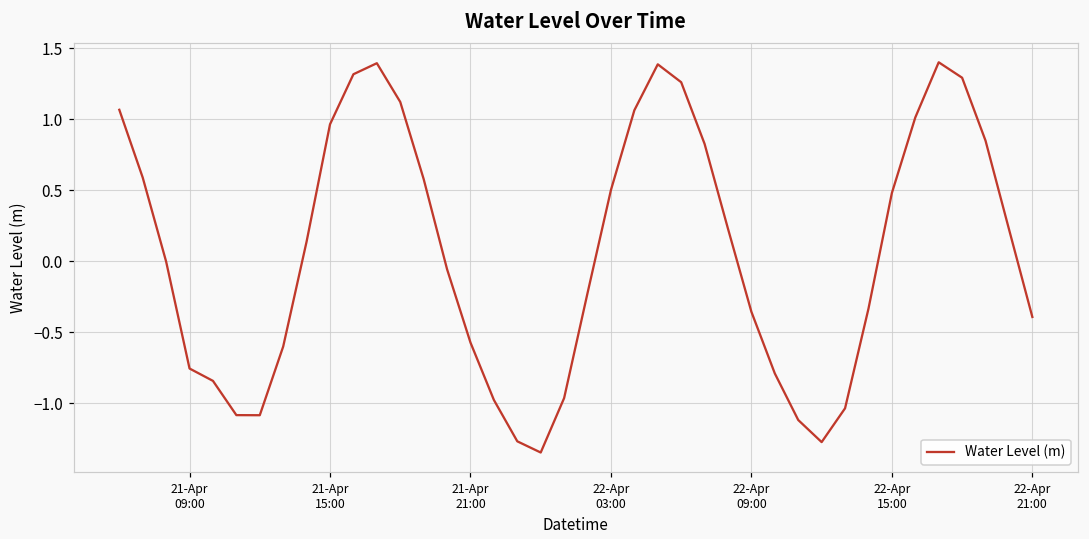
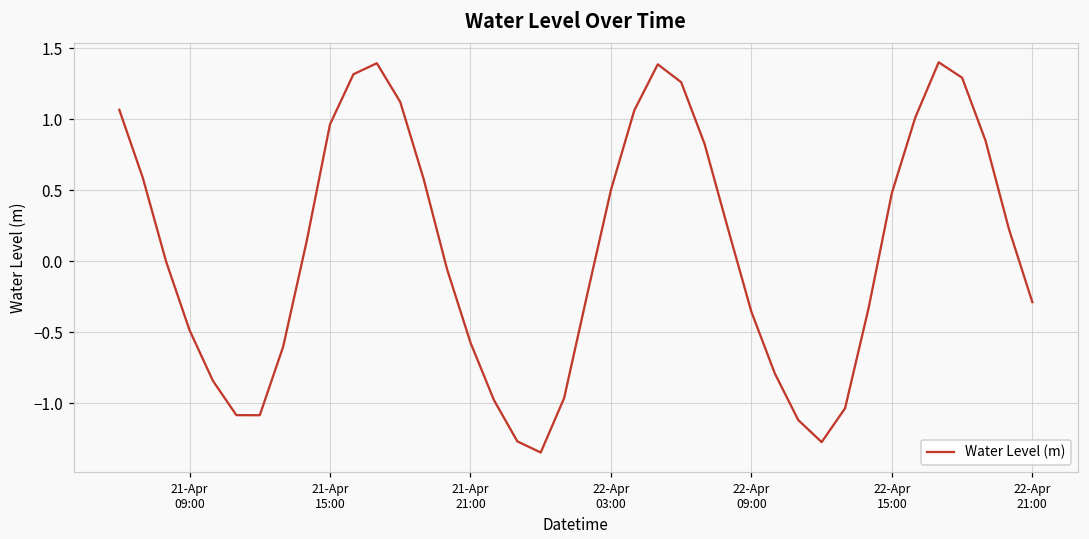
21-Apr 09:00: -0.76 -> -0.49
22-Apr 21:00: -0.39 -> -0.29
